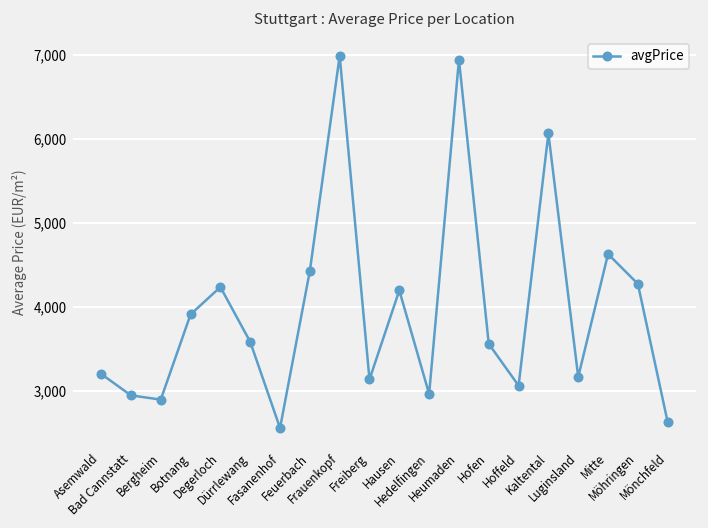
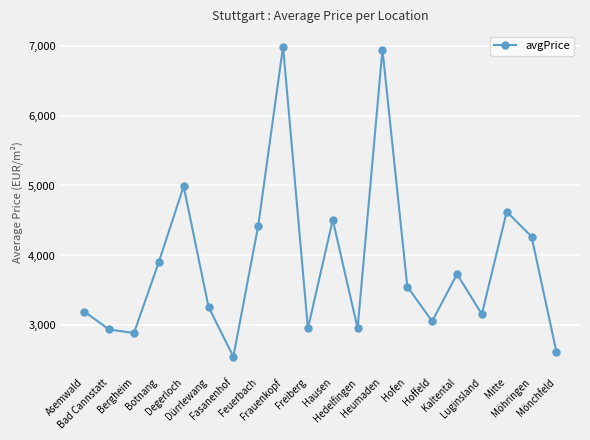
Degerloch: 4,200 -> 5,000
Dürrlewang: 3,600 -> 3,300
Freiberg: 3,100 -> 3,000
Hausen: 4,200 -> 4,500
Kaltental: 6,100 -> 3,700
